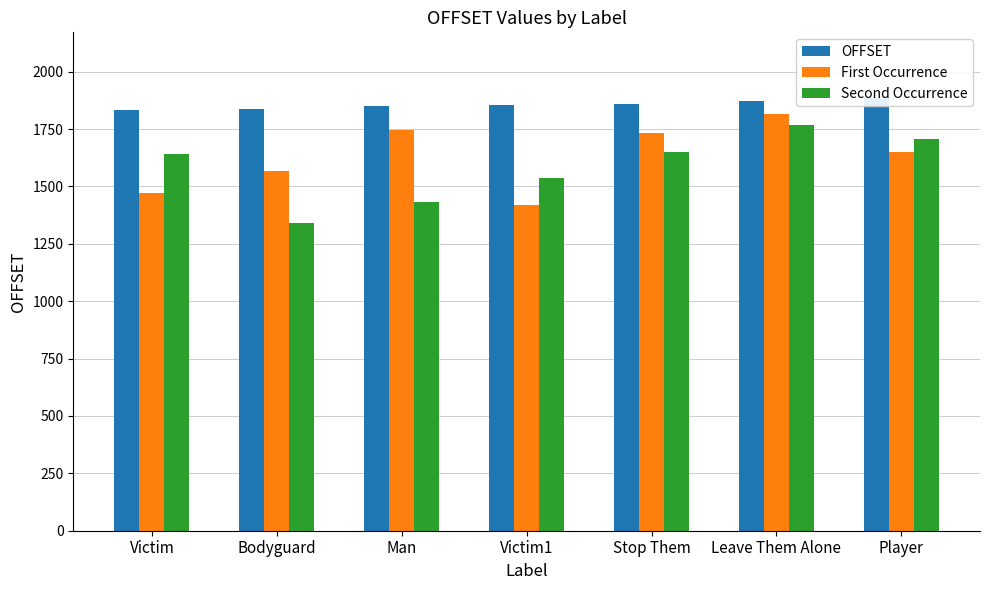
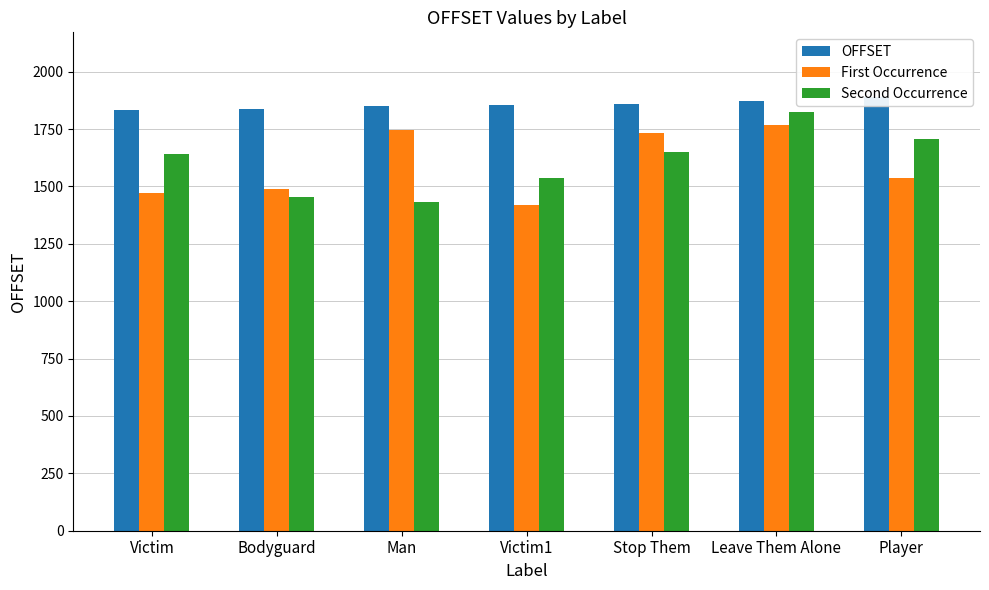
First Occurrence, Bodyguard: 1570 -> 1490
Second Occurrence, Bodyguard: 1340 -> 1450
First Occurrence, Leave Them Alone: 1820 -> 1770
Second Occurrence, Leave Them Alone: 1770 -> 1820
First Occurrence, Player: 1650 -> 1540
